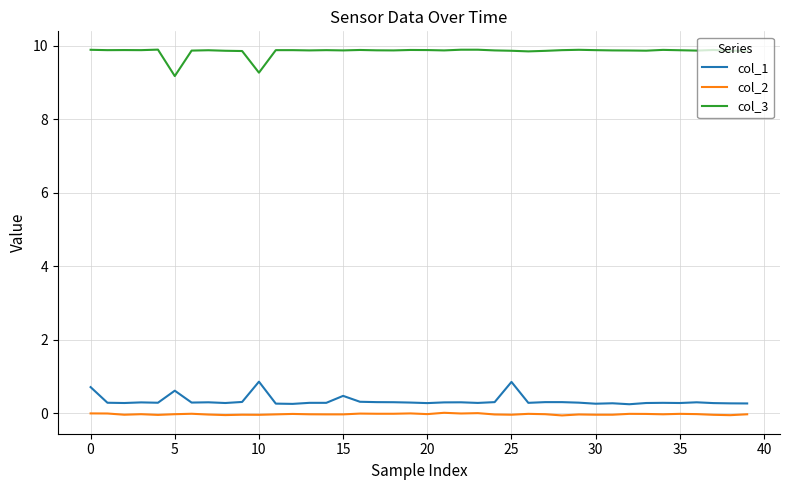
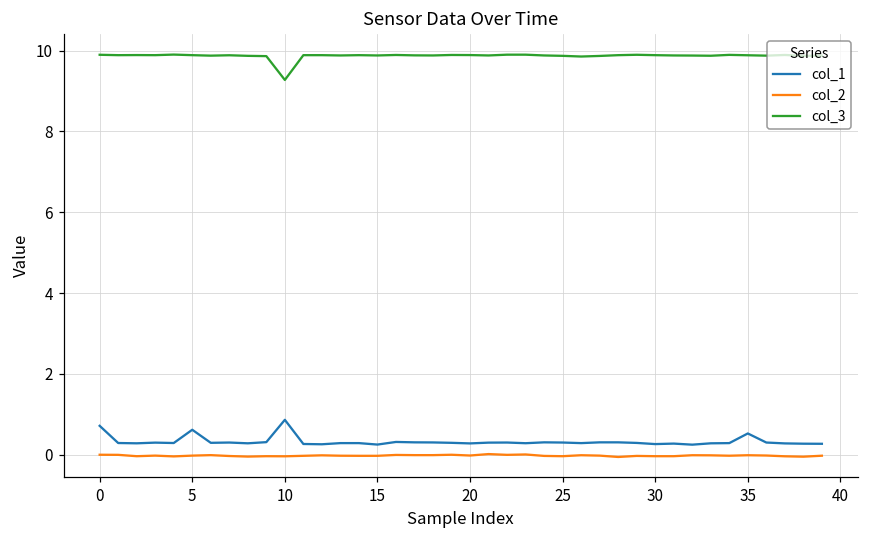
col_3, 5: 9.2 -> 9.9
col_1, 15: 0.5 -> 0.3
col_1, 25: 0.9 -> 0.3
col_1, 35: 0.3 -> 0.5
